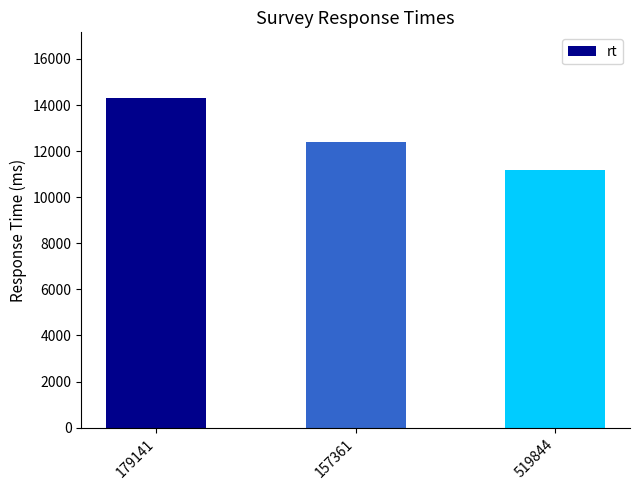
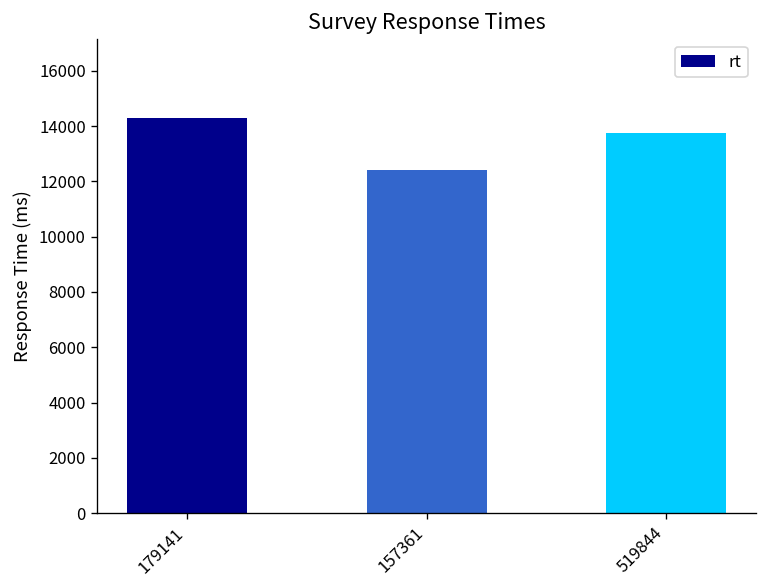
519844: 11200 -> 13700
